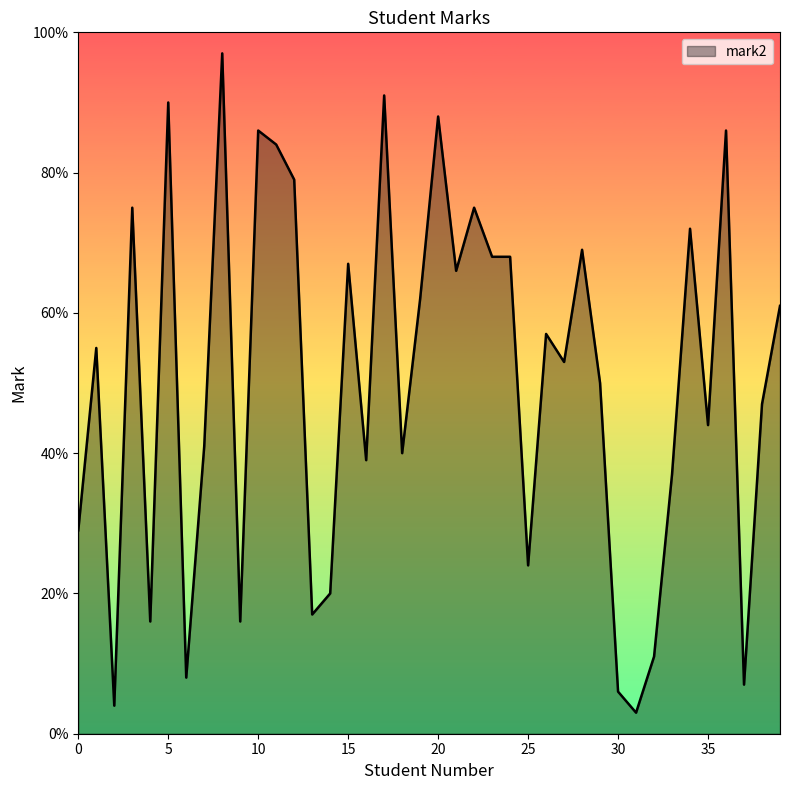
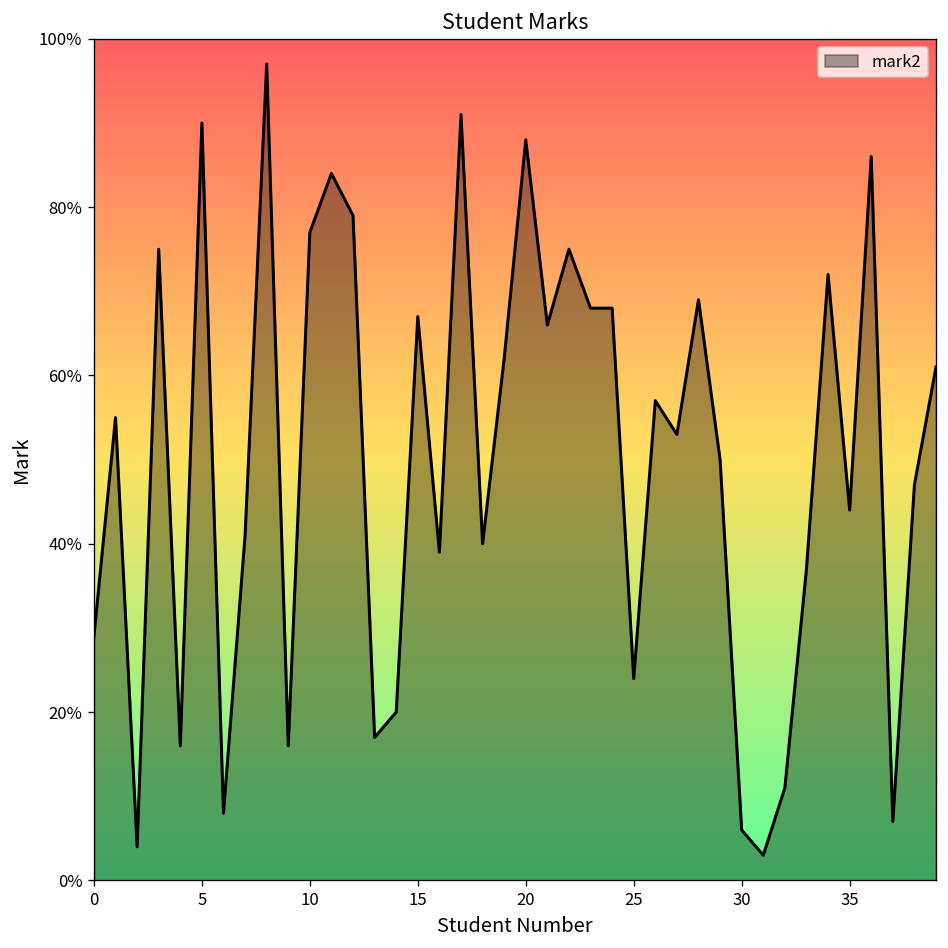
10: 86% -> 77%
